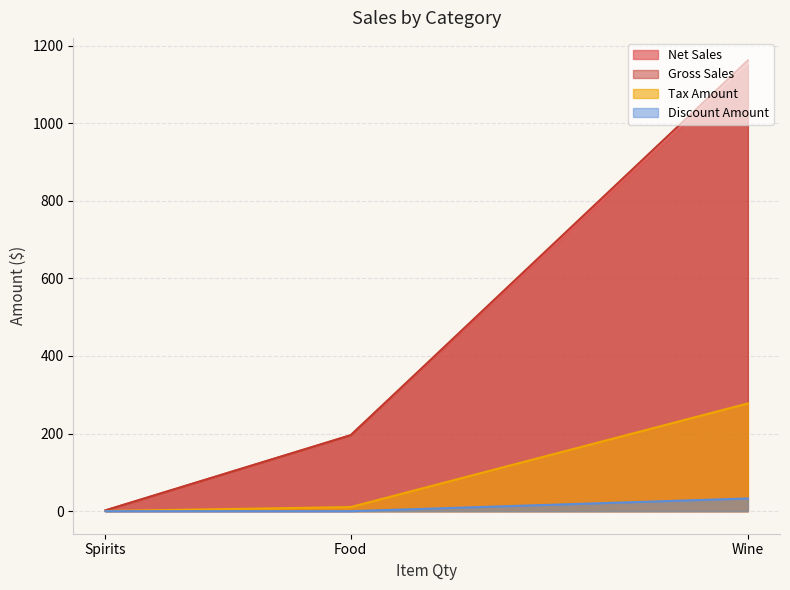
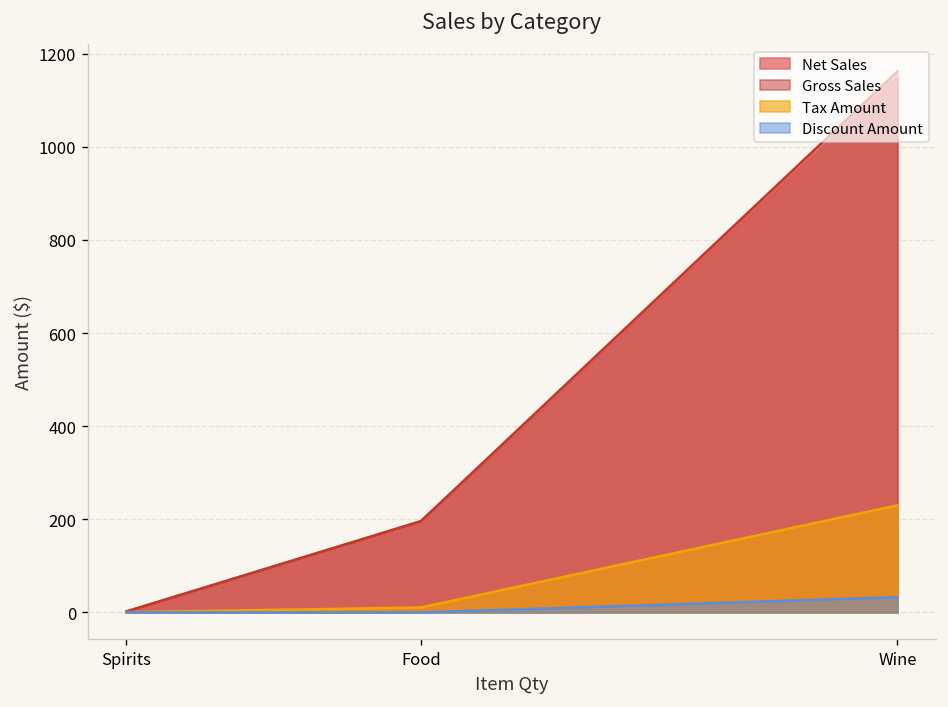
Tax Amount, Wine: 280 -> 230
